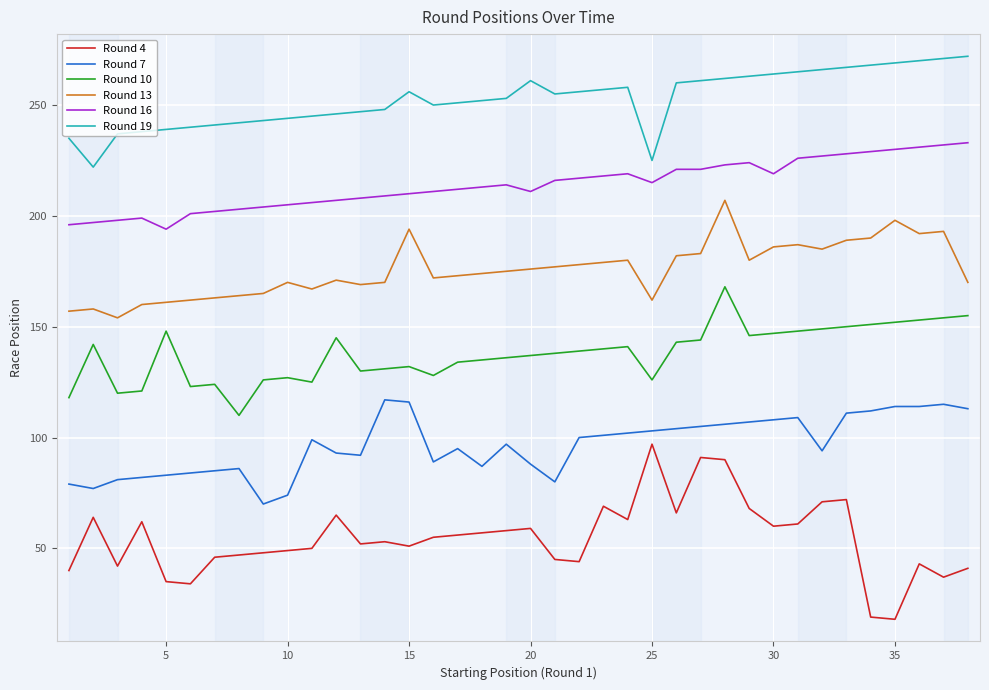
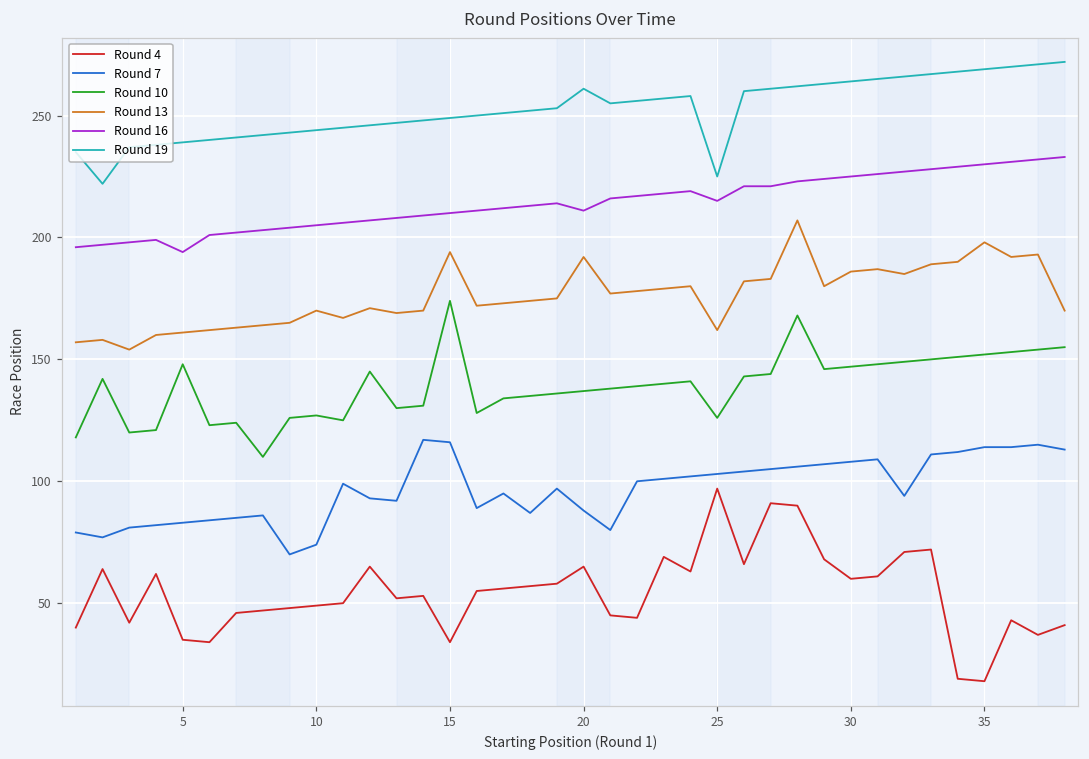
Round 4, 15: 51 -> 34
Round 10, 15: 132 -> 174
Round 19, 15: 256 -> 249
Round 4, 20: 59 -> 65
Round 13, 20: 176 -> 192
Round 16, 30: 219 -> 225
